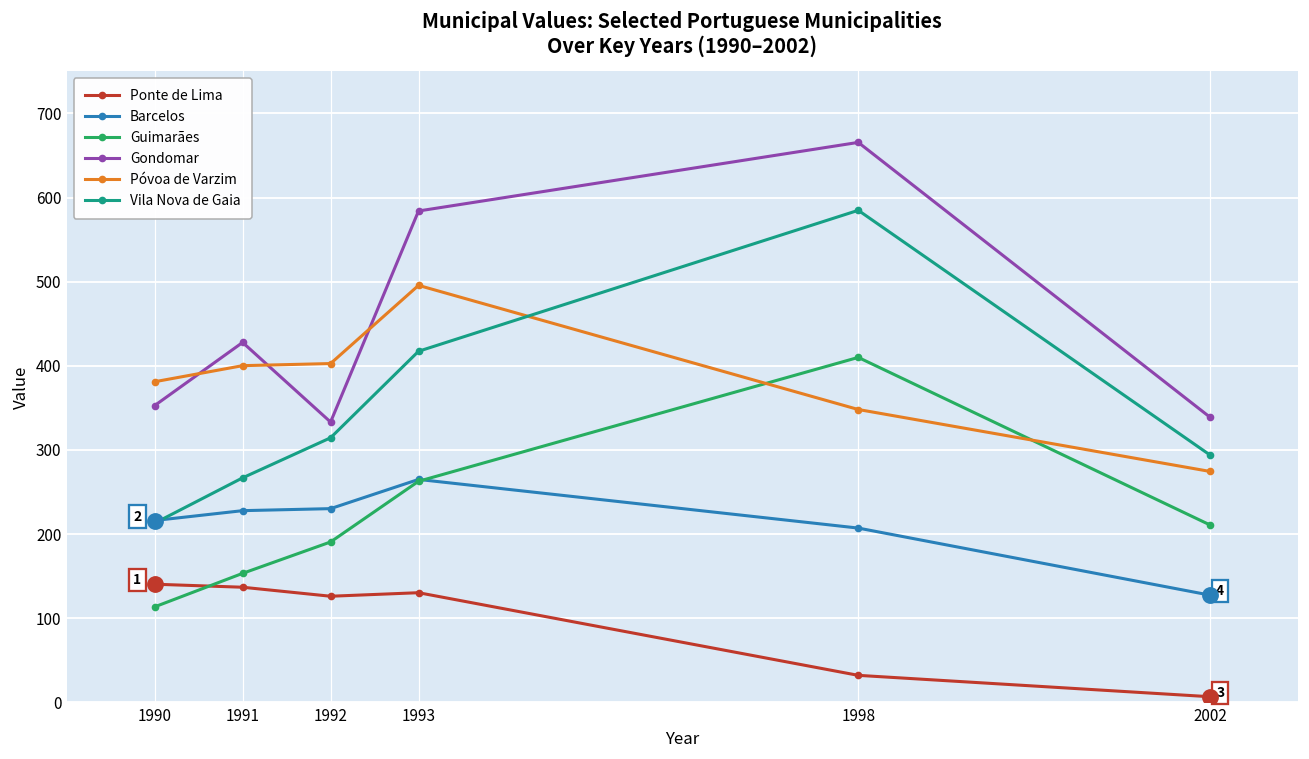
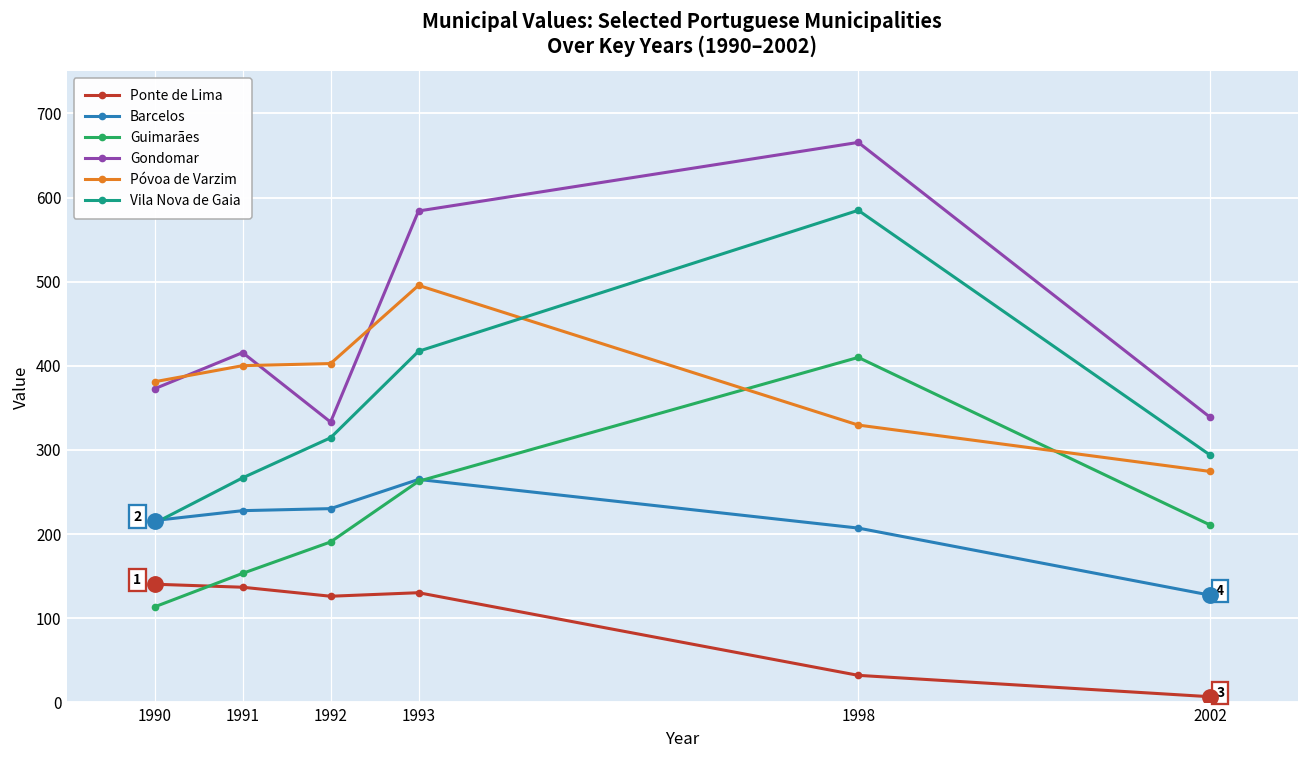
Gondomar, 1990: 350 -> 370
Gondomar, 1991: 430 -> 420
Póvoa de Varzim, 1998: 350 -> 330
